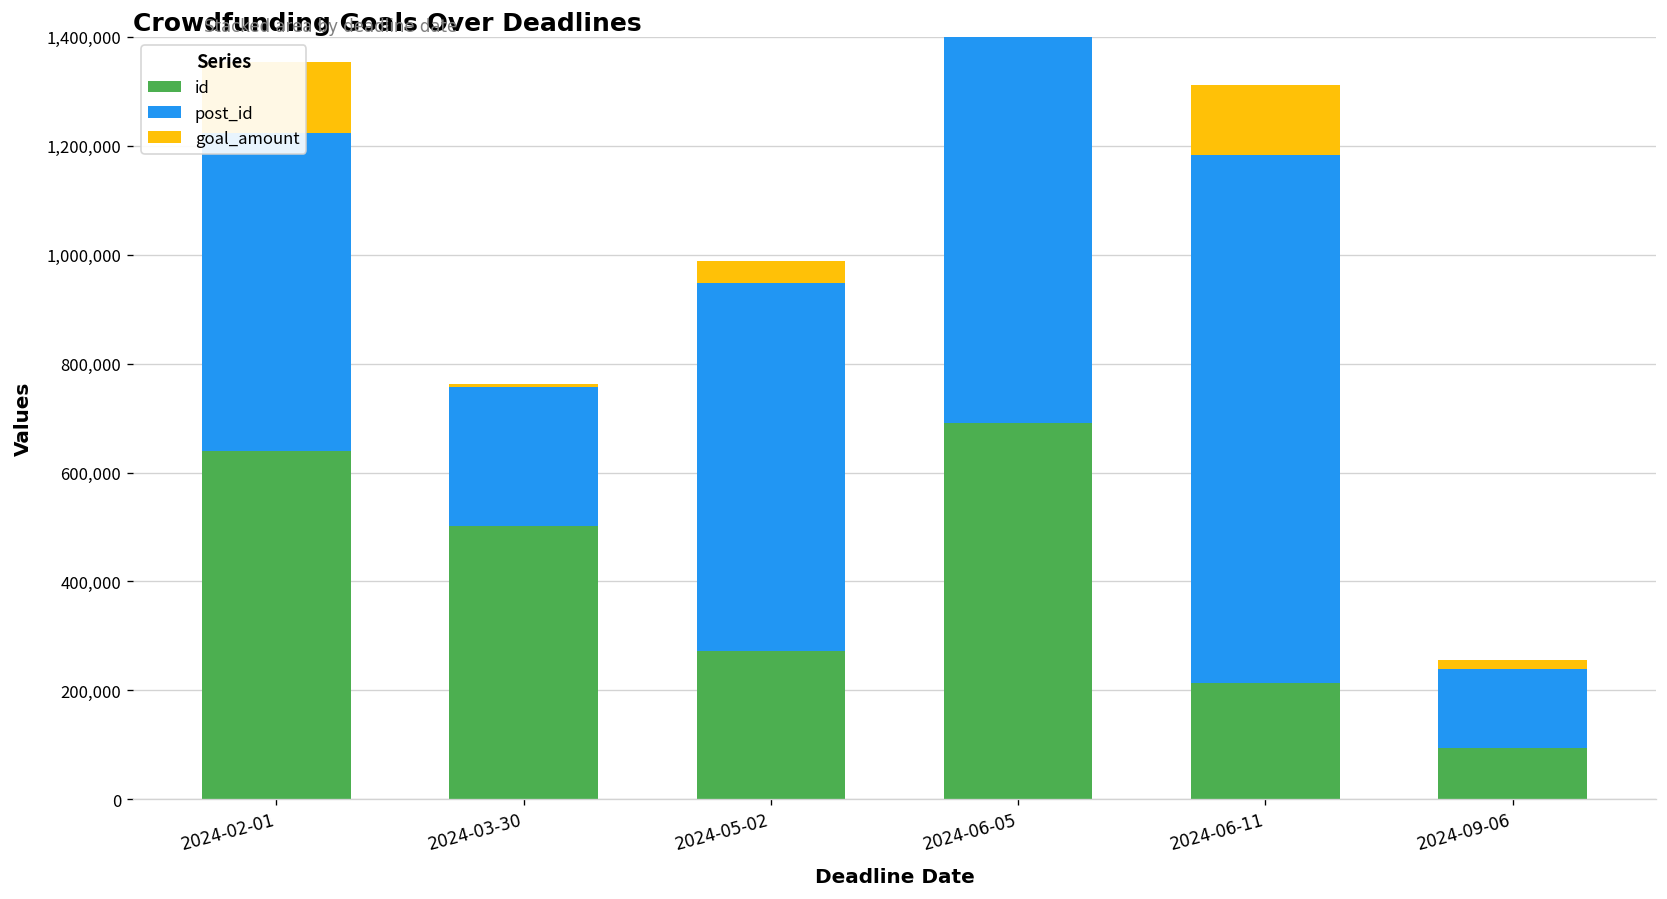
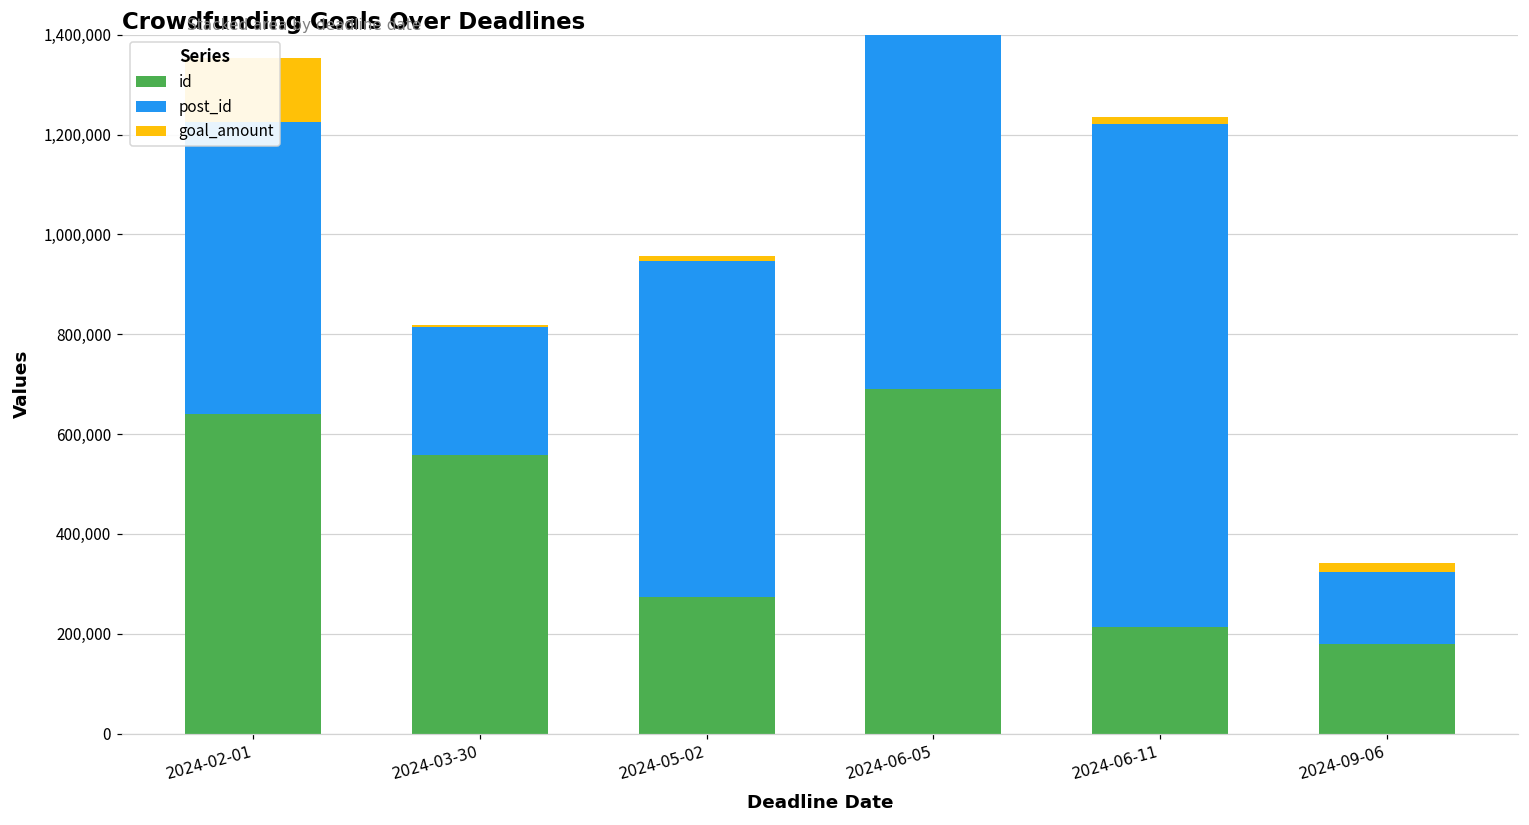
id, 2024-03-30: 500,000 -> 560,000
goal_amount, 2024-05-02: 40,000 -> 10,000
post_id, 2024-06-11: 970,000 -> 1,010,000
goal_amount, 2024-06-11: 130,000 -> 20,000
id, 2024-09-06: 90,000 -> 180,000
